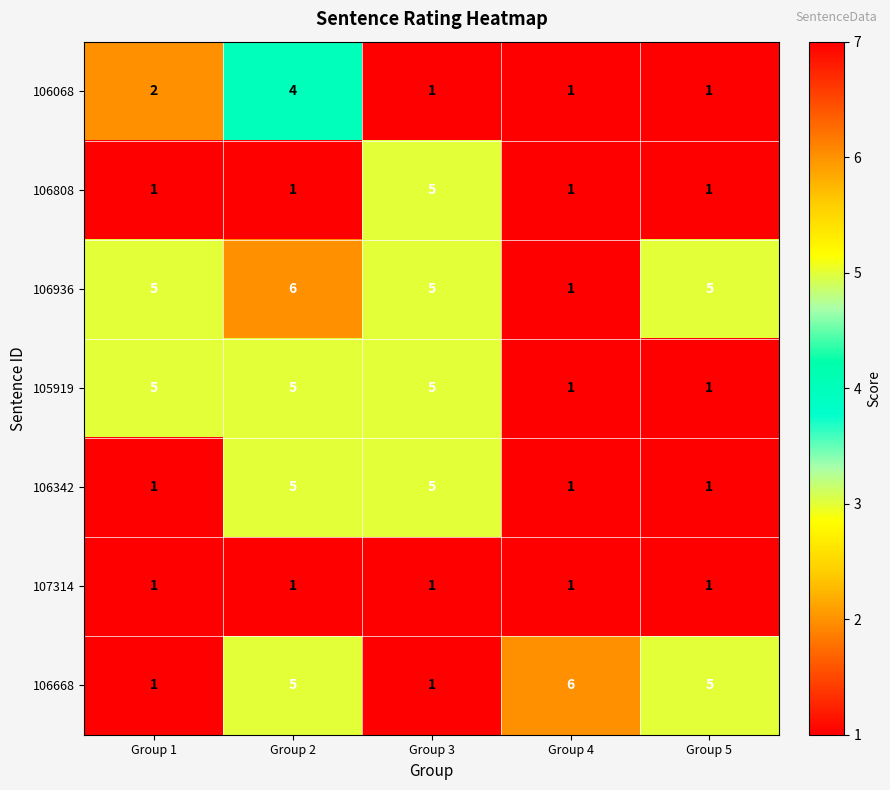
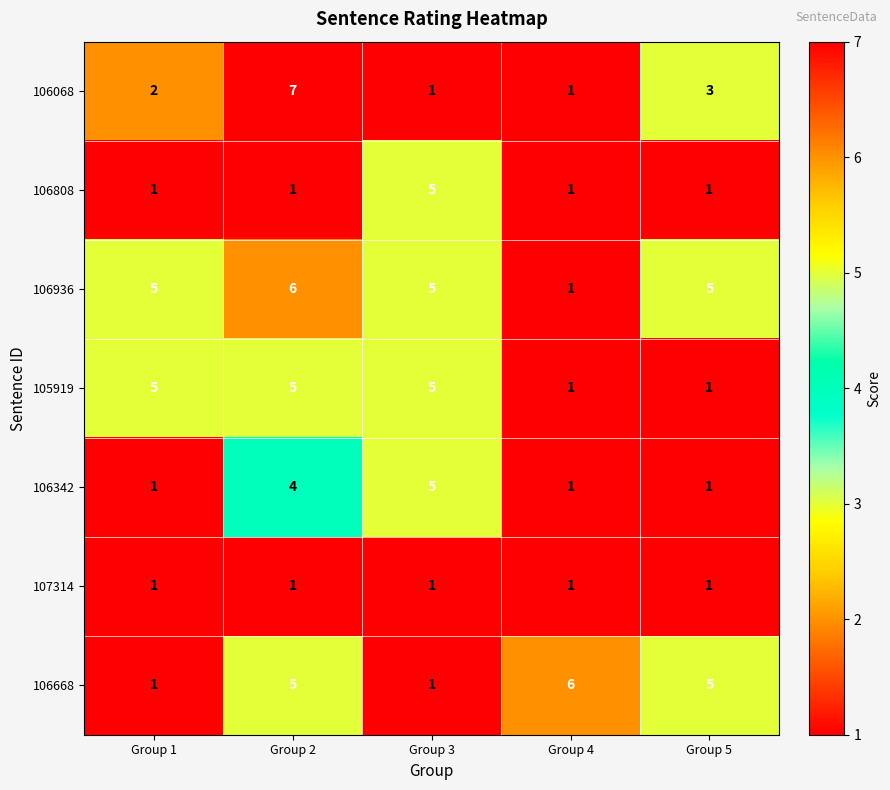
106068, Group 2: 4 -> 7
106068, Group 5: 1 -> 3
106342, Group 2: 5 -> 4
